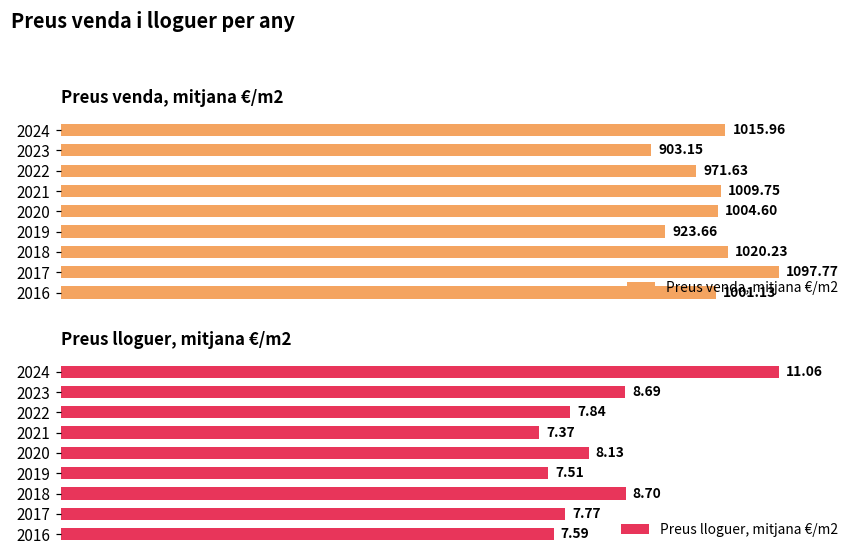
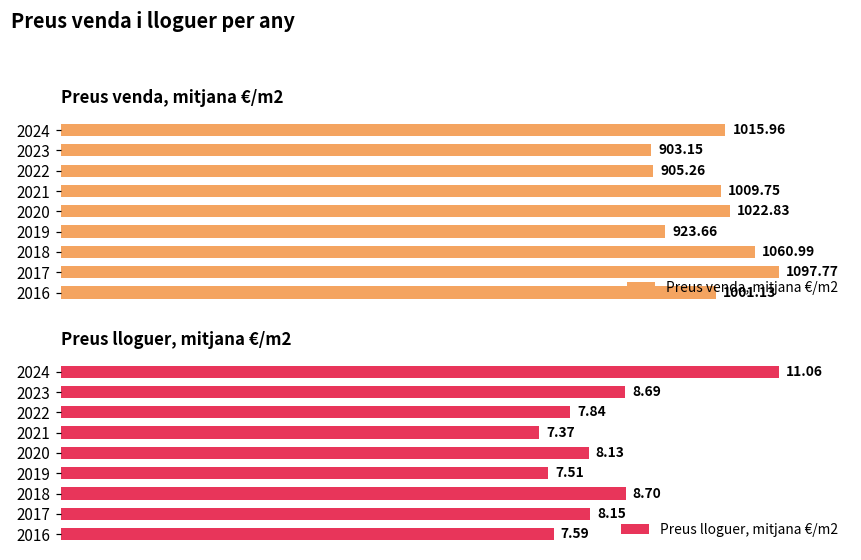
Preus venda, mitjana €/m2, 2022: 971.63 -> 905.26
Preus venda, mitjana €/m2, 2020: 1004.60 -> 1022.83
Preus venda, mitjana €/m2, 2018: 1020.23 -> 1060.99
Preus lloguer, mitjana €/m2, 2017: 7.77 -> 8.15
